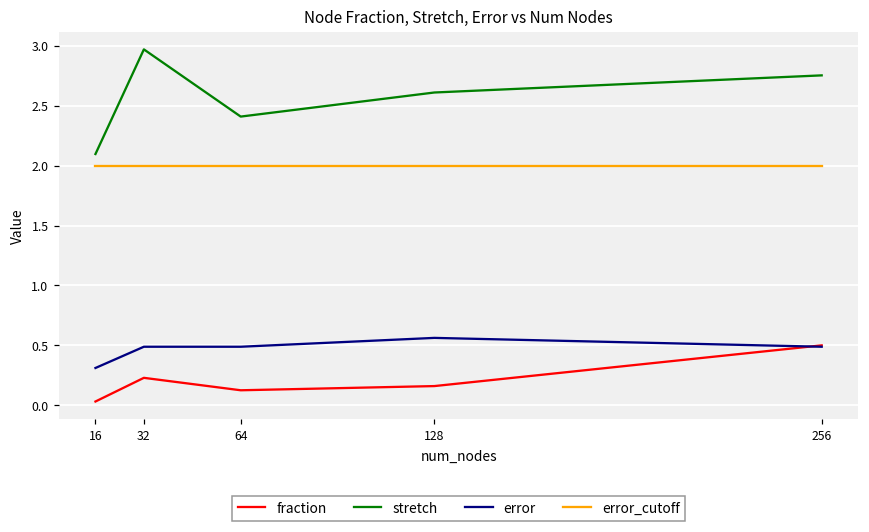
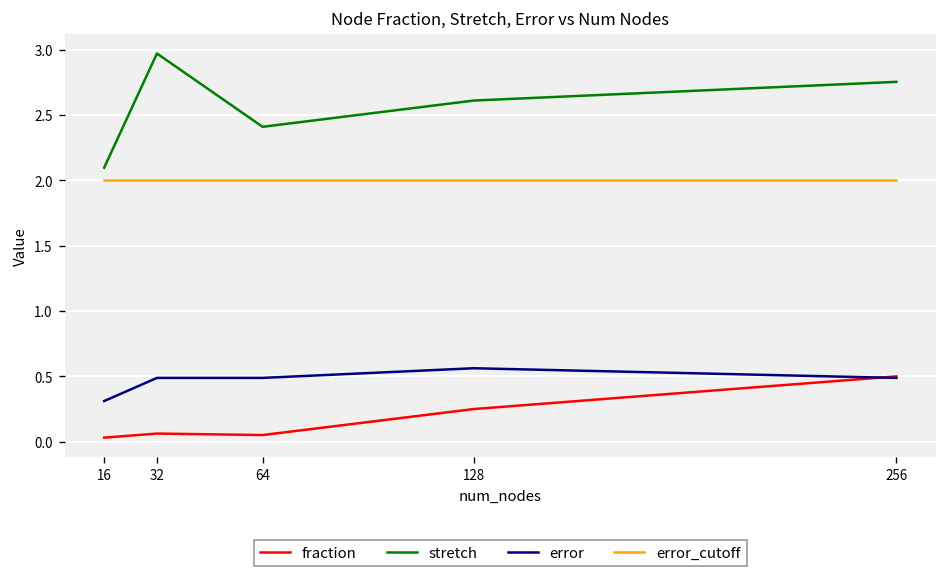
fraction, 32: 0.23 -> 0.06
fraction, 64: 0.13 -> 0.05
fraction, 128: 0.16 -> 0.25
